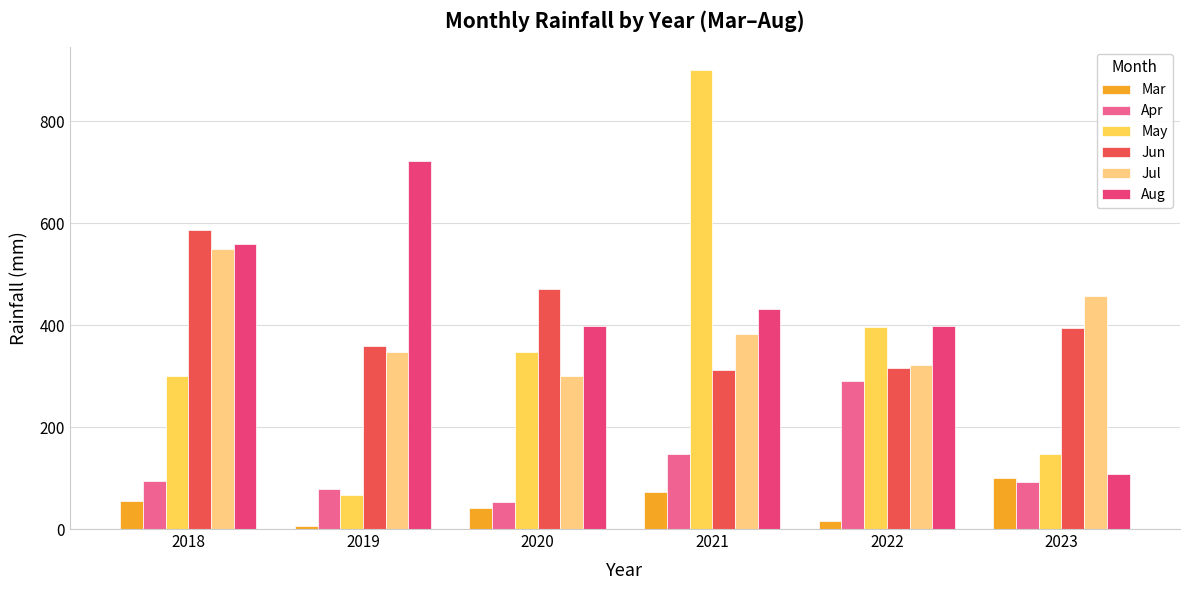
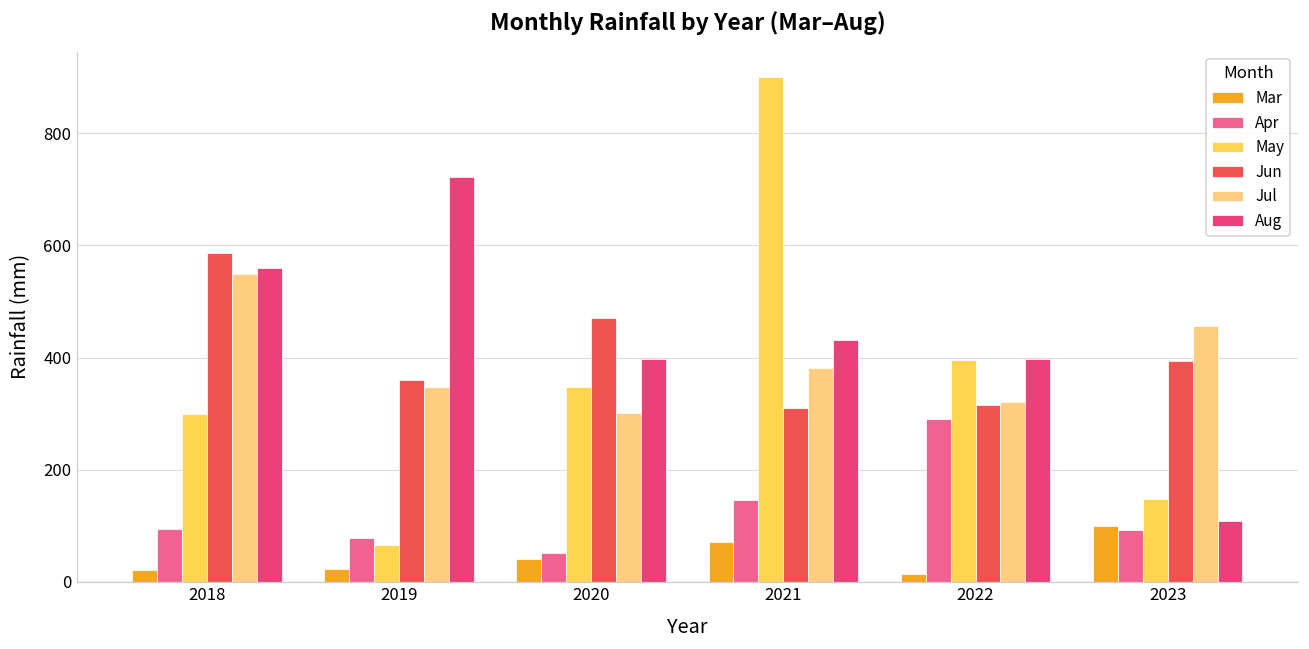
Mar, 2018: 50 -> 20
Mar, 2019: 10 -> 20
